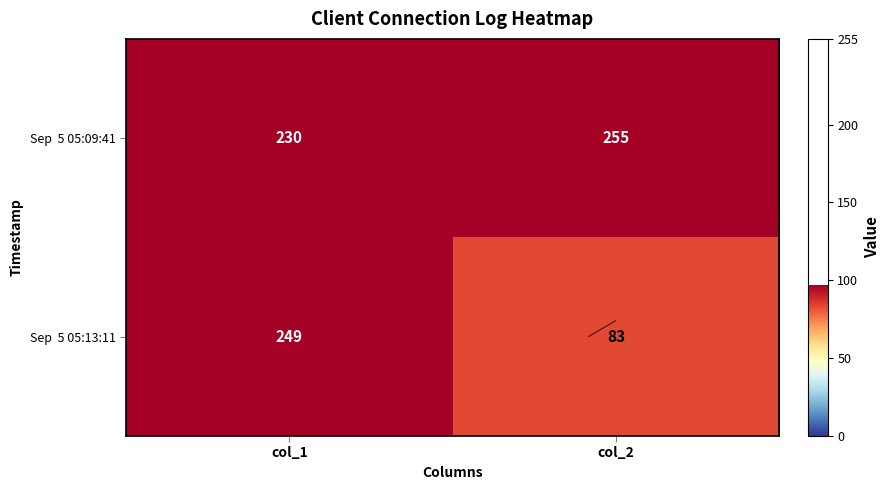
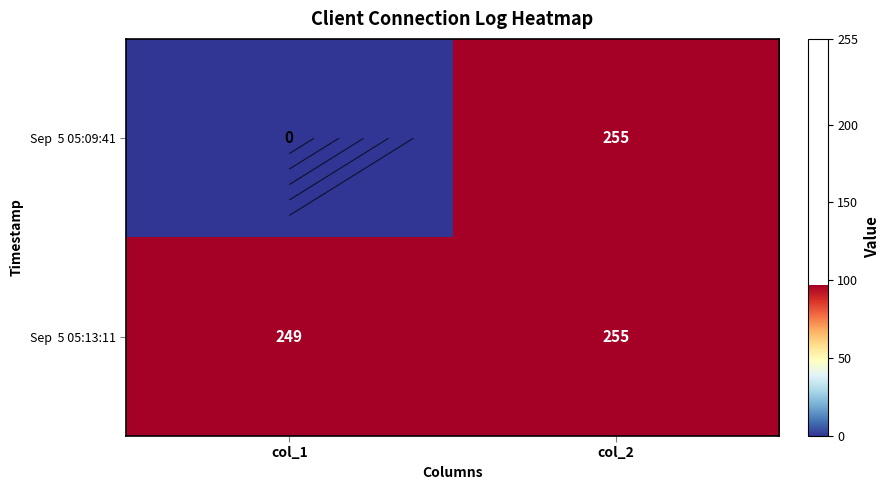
Sep 5 05:09:41, col_1: 230 -> 0
Sep 5 05:13:11, col_2: 83 -> 255
